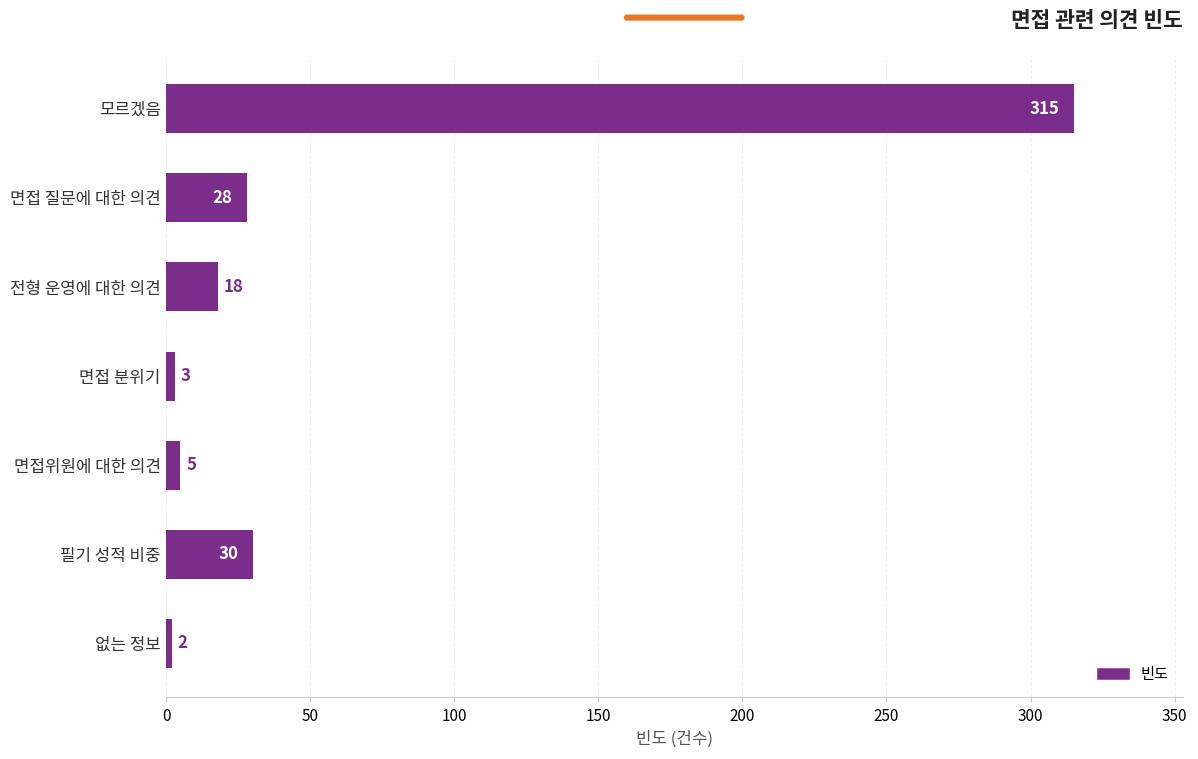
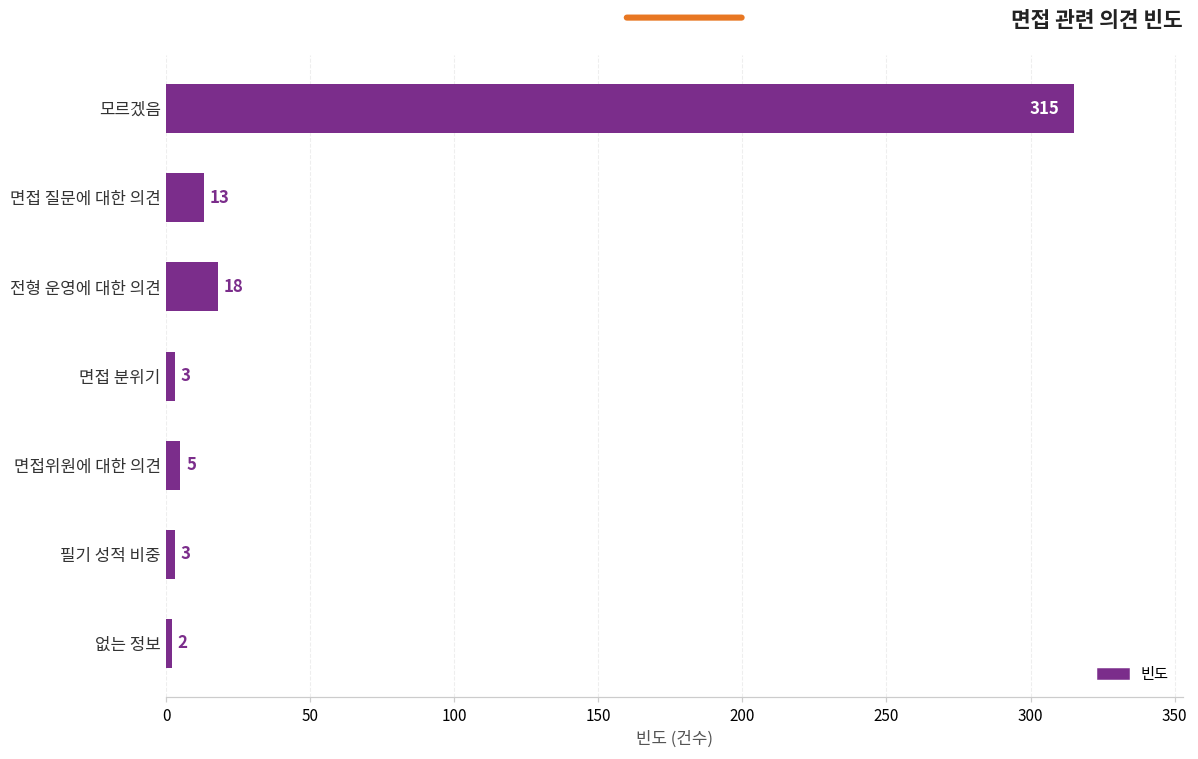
면접 질문에 대한 의견: 28 -> 13
필기 성적 비중: 30 -> 3
